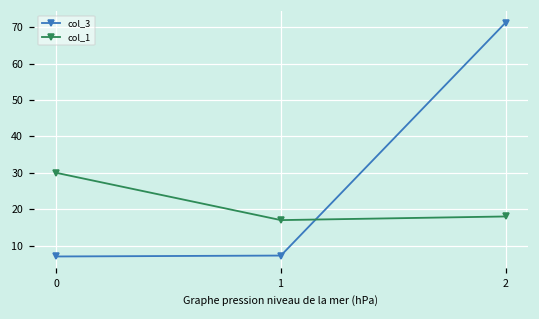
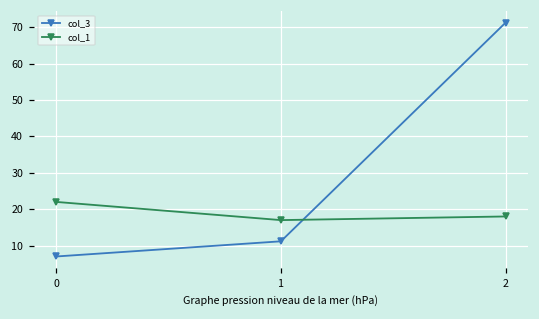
col_1, 0: 30 -> 22
col_3, 1: 7 -> 11
